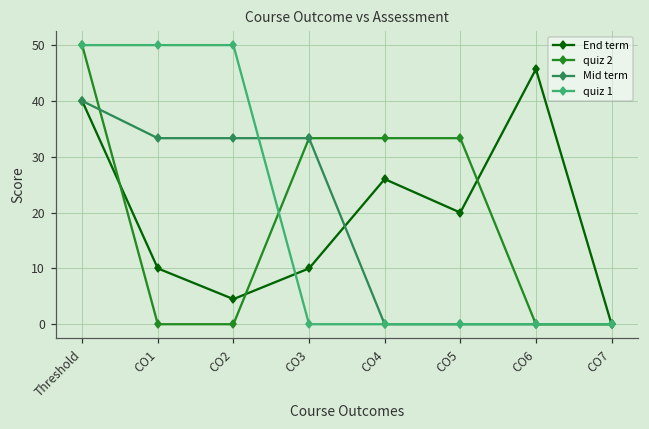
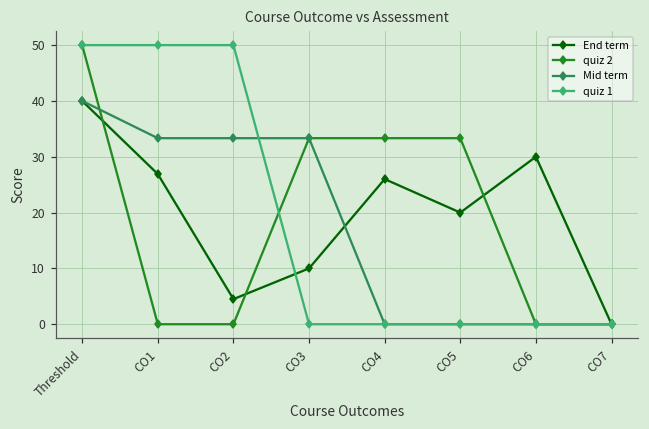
End term, CO1: 10 -> 27
End term, CO6: 46 -> 30
